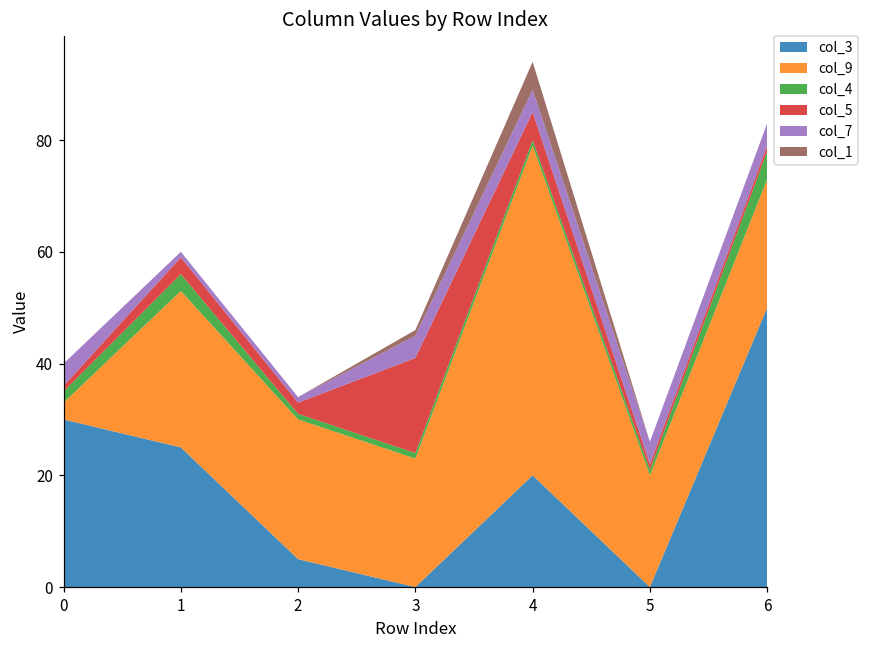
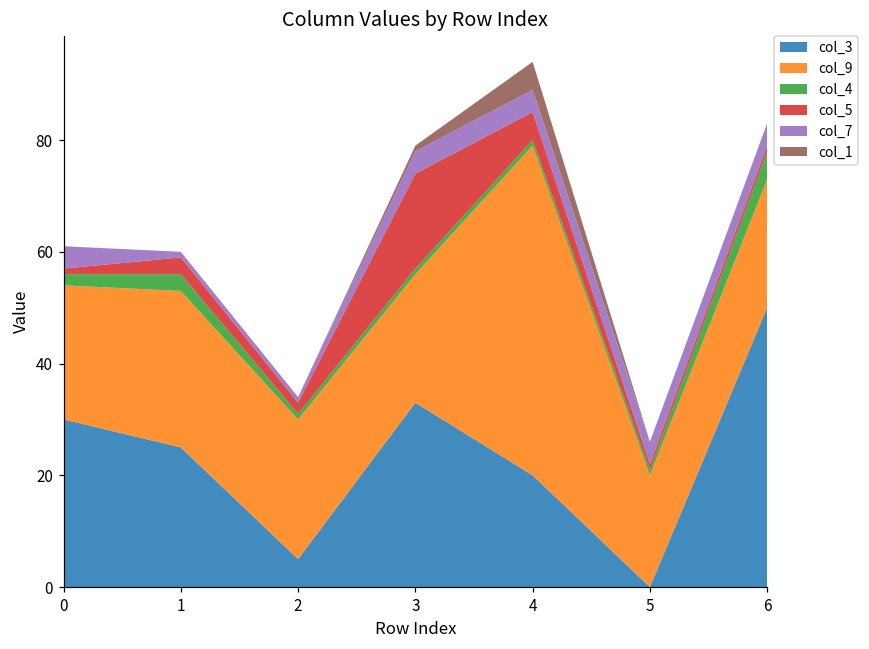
col_9, 0: 3 -> 24
col_3, 3: 0 -> 33
